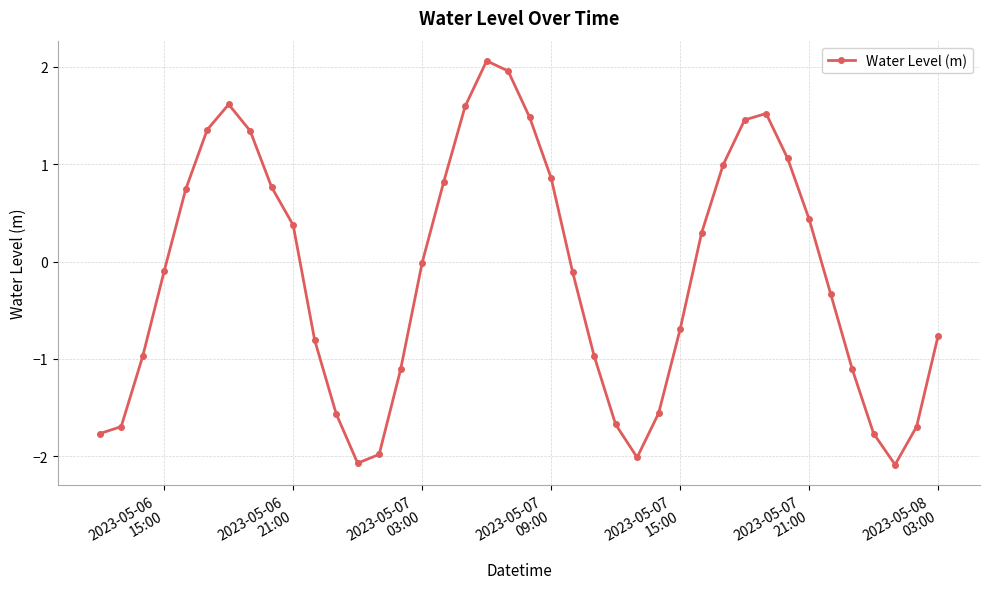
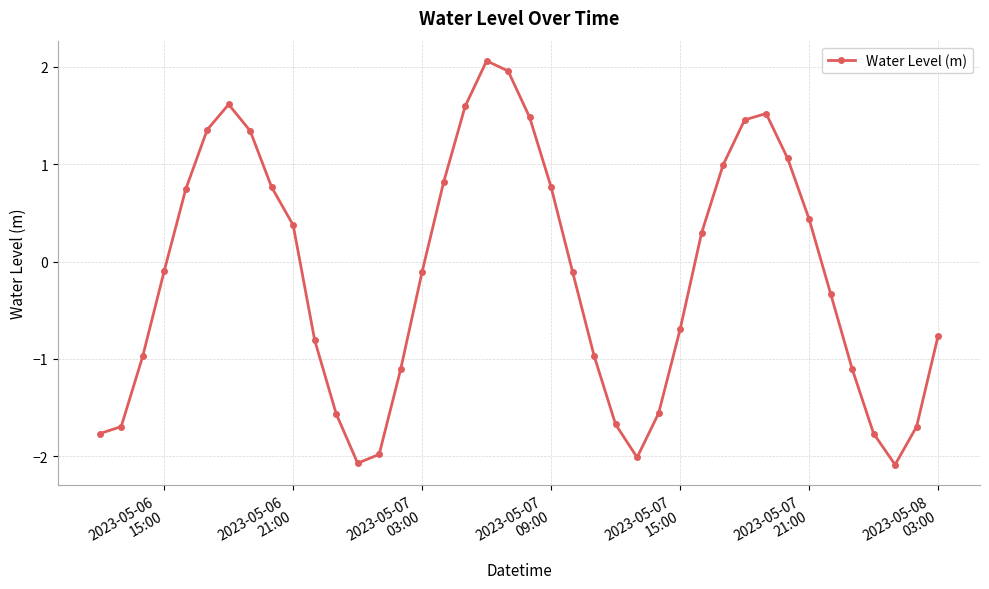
2023-05-07 03:00: 0.0 -> -0.1
2023-05-07 09:00: 0.9 -> 0.8
